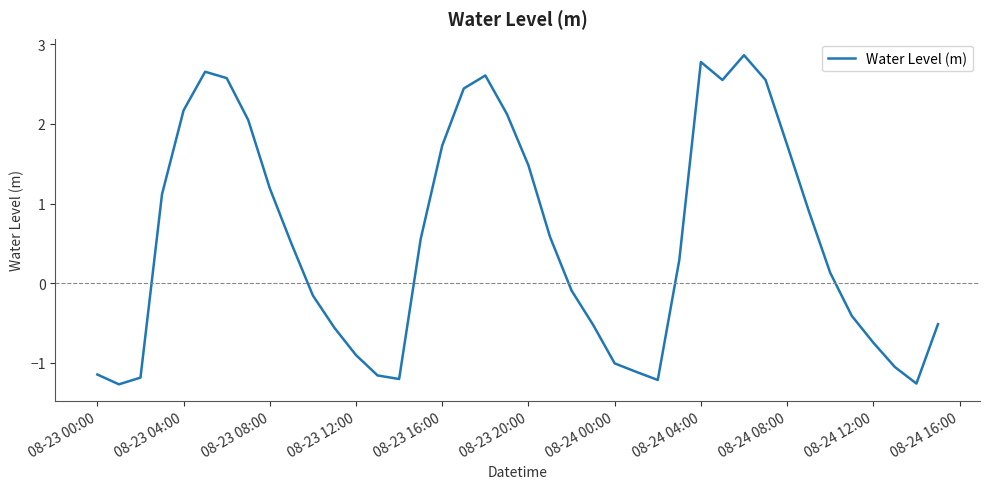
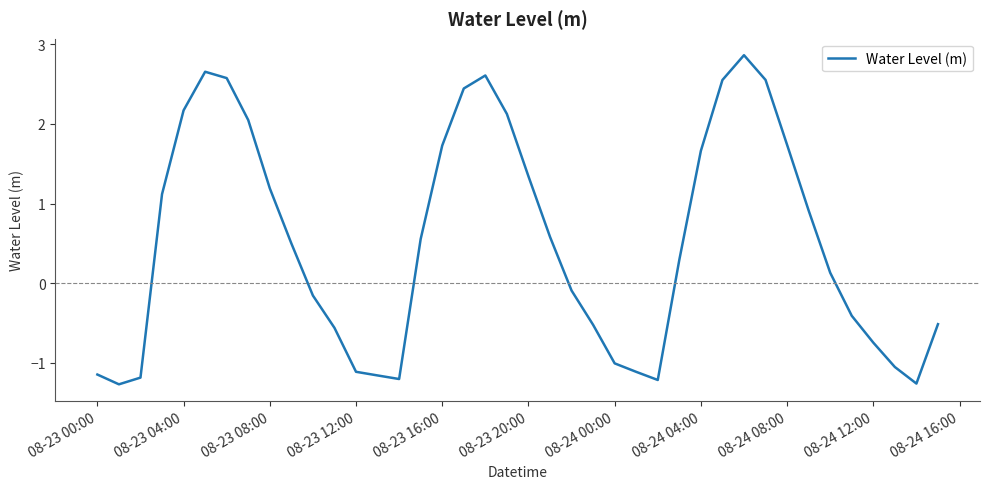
08-23 12:00: -0.9 -> -1.1
08-23 20:00: 1.5 -> 1.3
08-24 04:00: 2.8 -> 1.7
